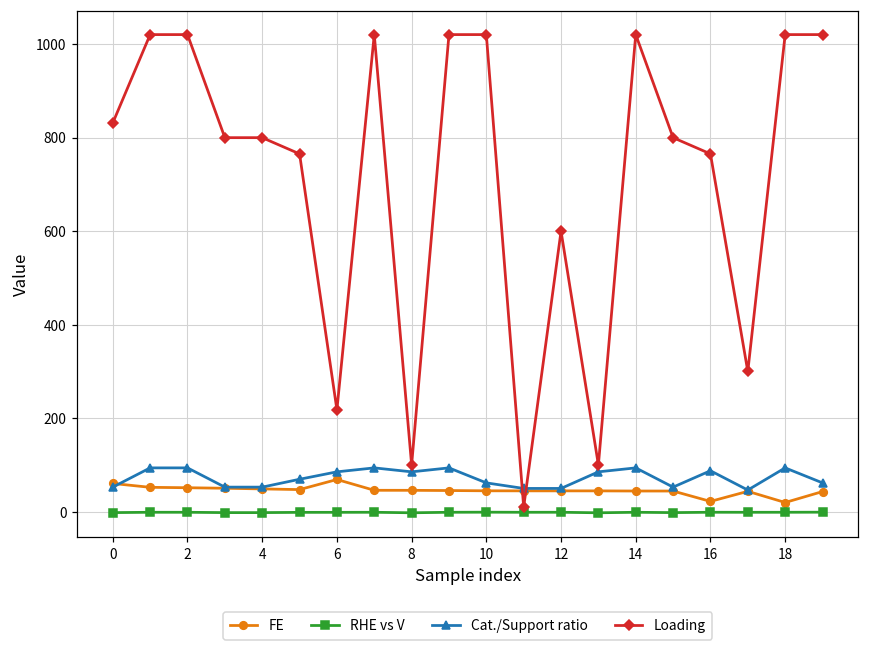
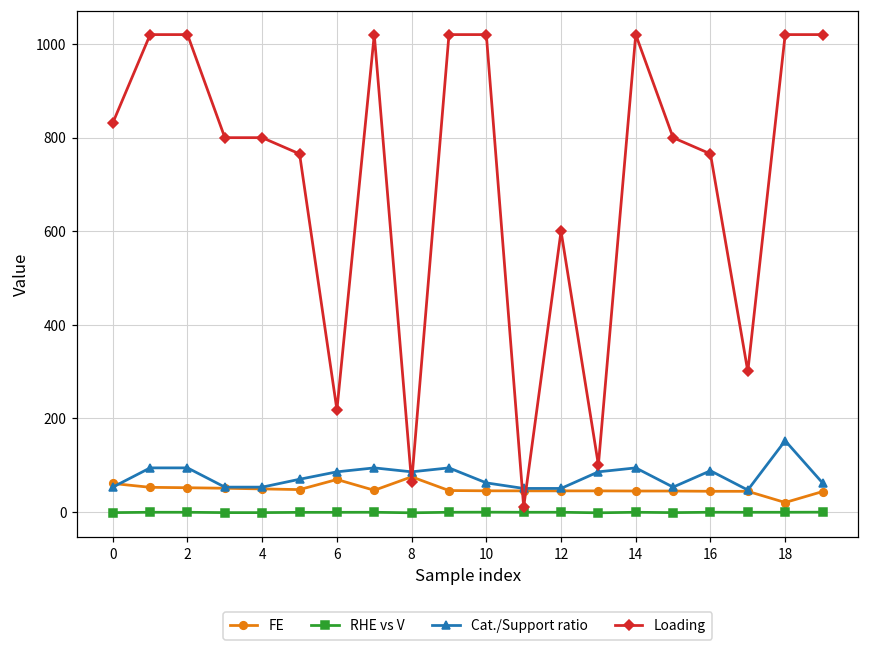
FE, 8: 50 -> 70
Loading, 8: 100 -> 60
FE, 16: 20 -> 40
Cat./Support ratio, 18: 90 -> 150
